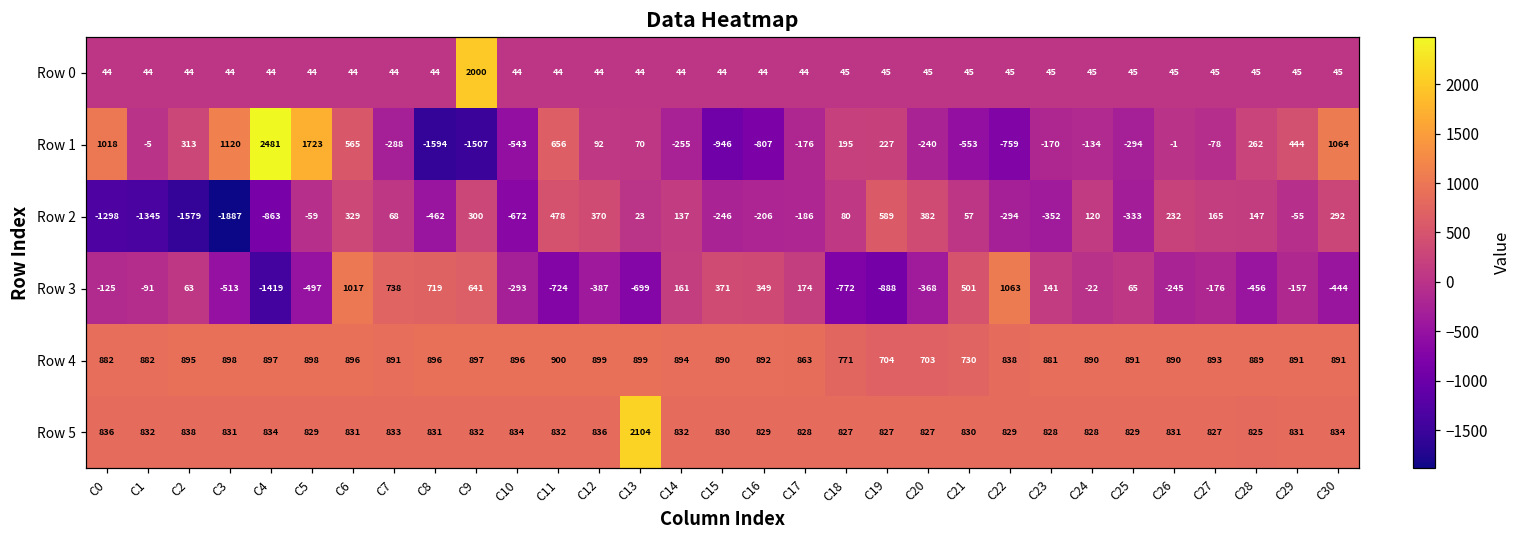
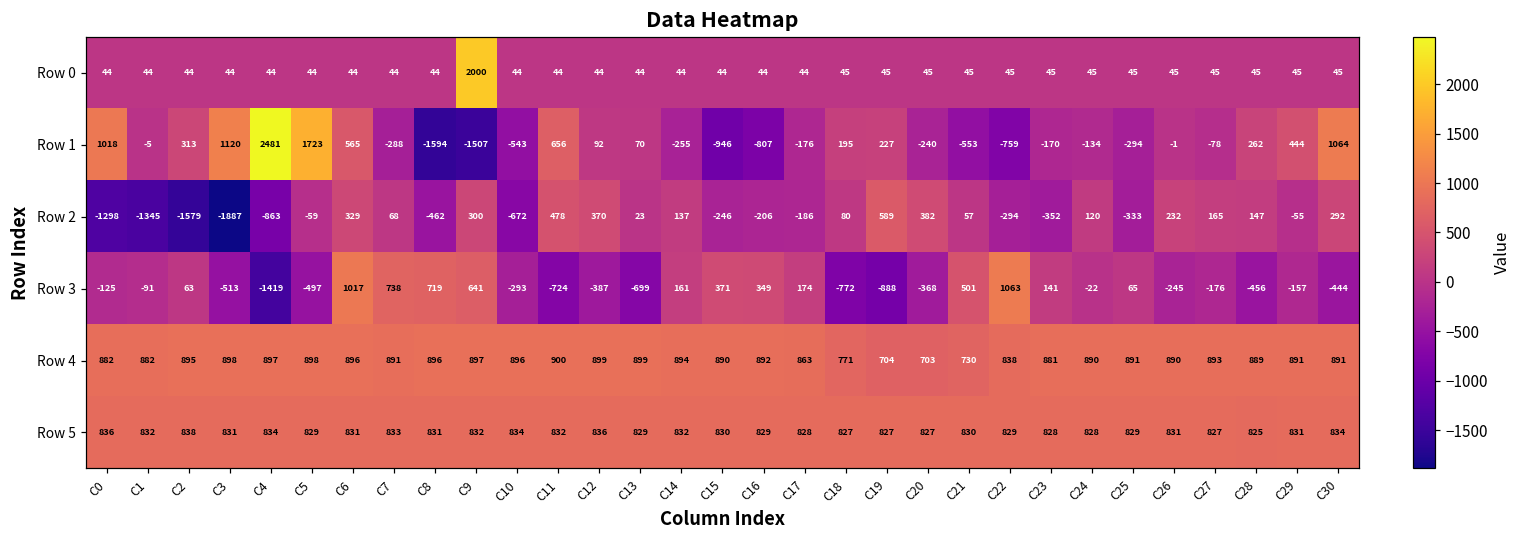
Row 5, C13: 2104 -> 829
